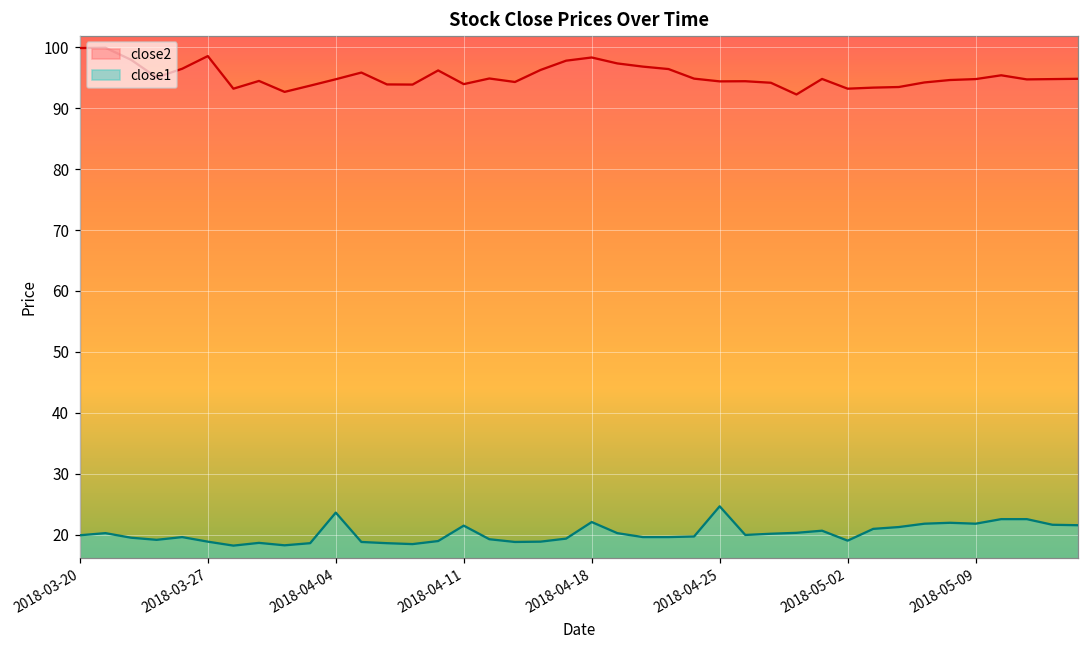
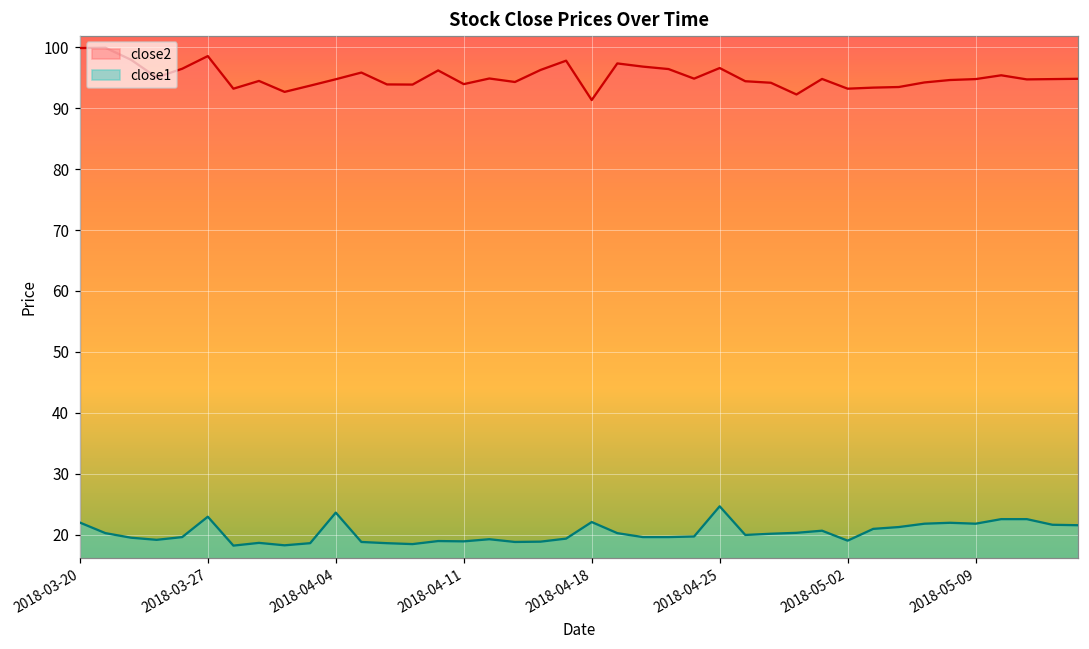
close1, 2018-03-20: 20 -> 22
close1, 2018-03-27: 19 -> 23
close1, 2018-04-11: 21 -> 19
close2, 2018-04-18: 98 -> 91
close2, 2018-04-25: 94 -> 97
